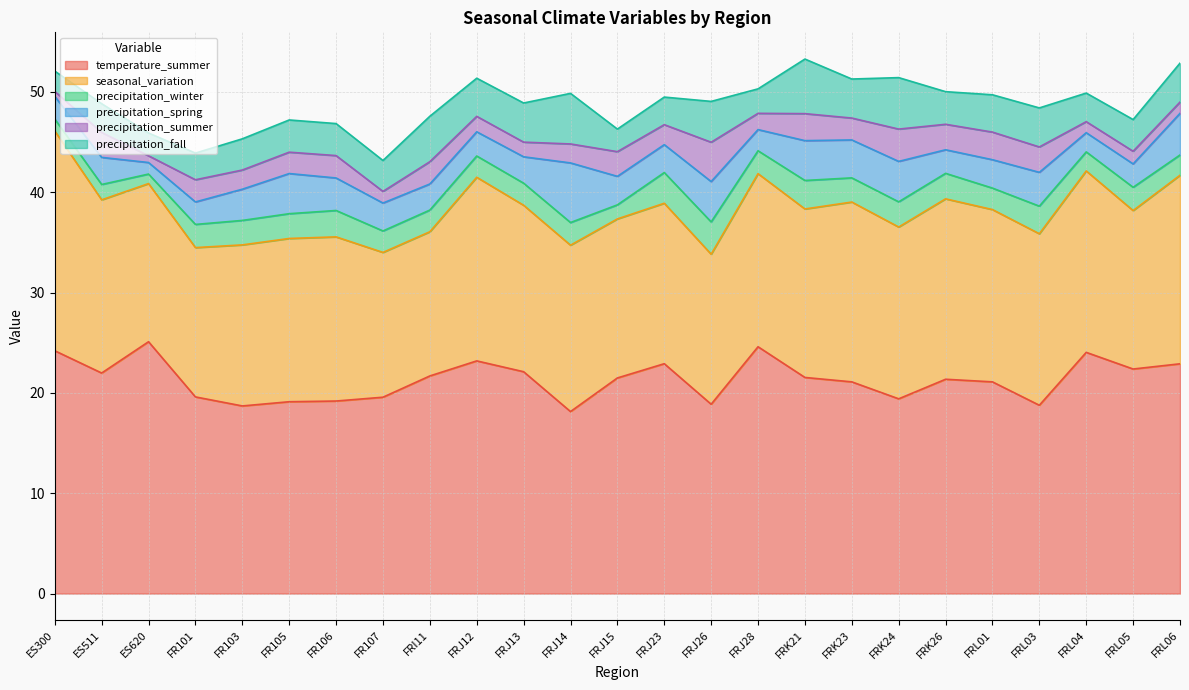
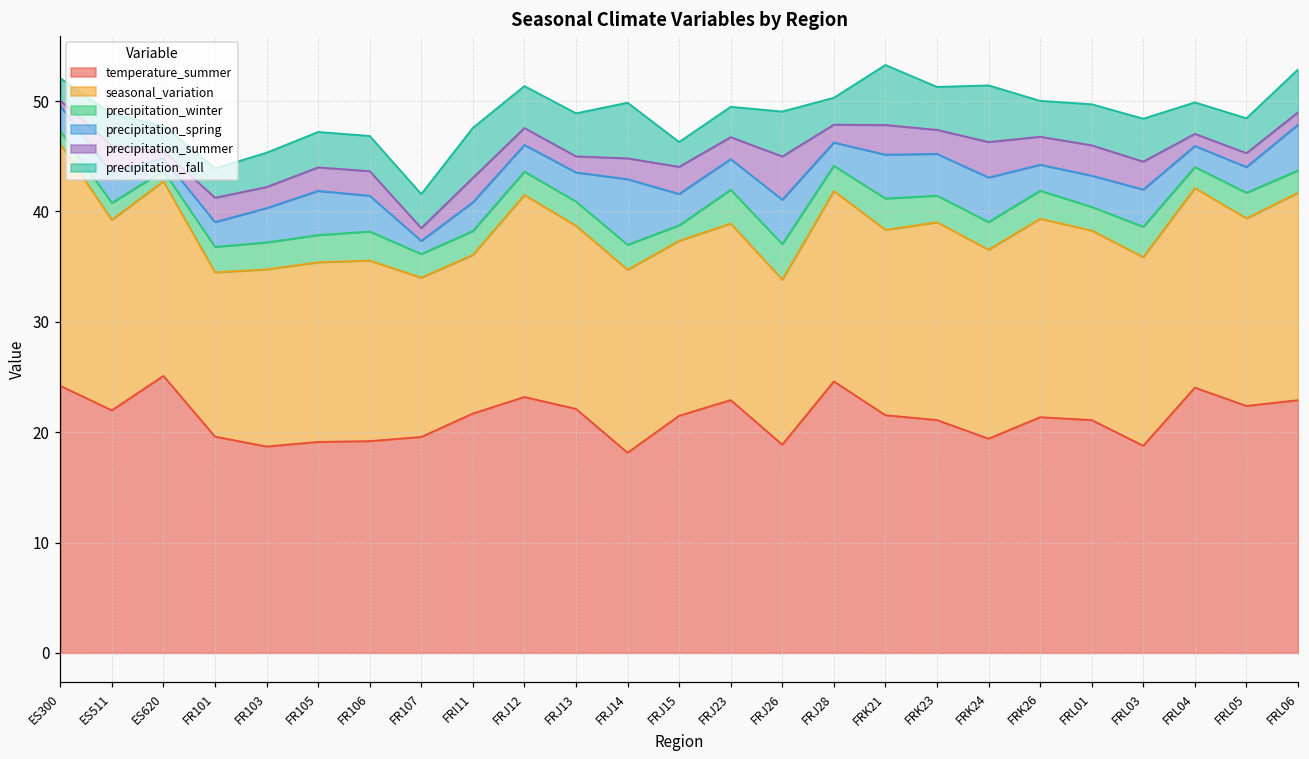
seasonal_variation, ES620: 15.8 -> 17.6
precipitation_spring, FR107: 2.8 -> 1.2
seasonal_variation, FRL05: 15.8 -> 17.0
